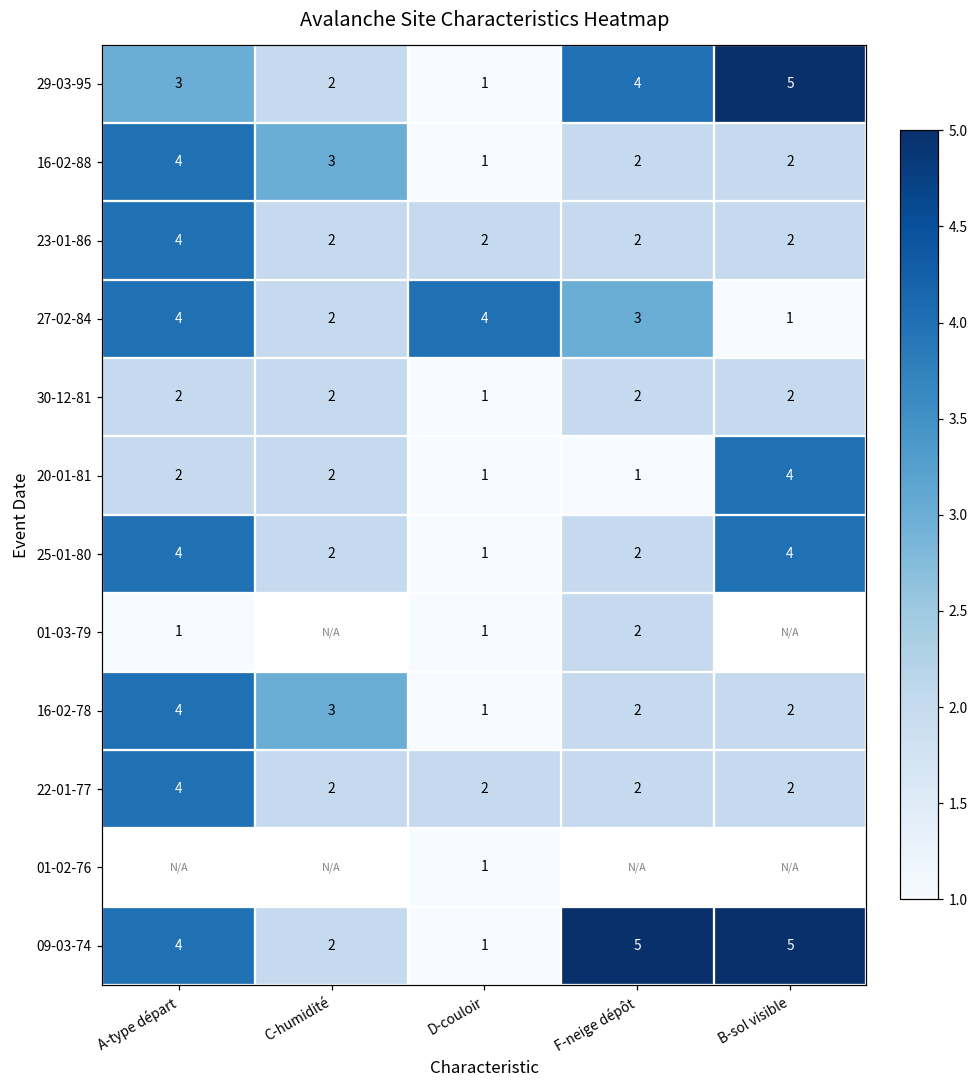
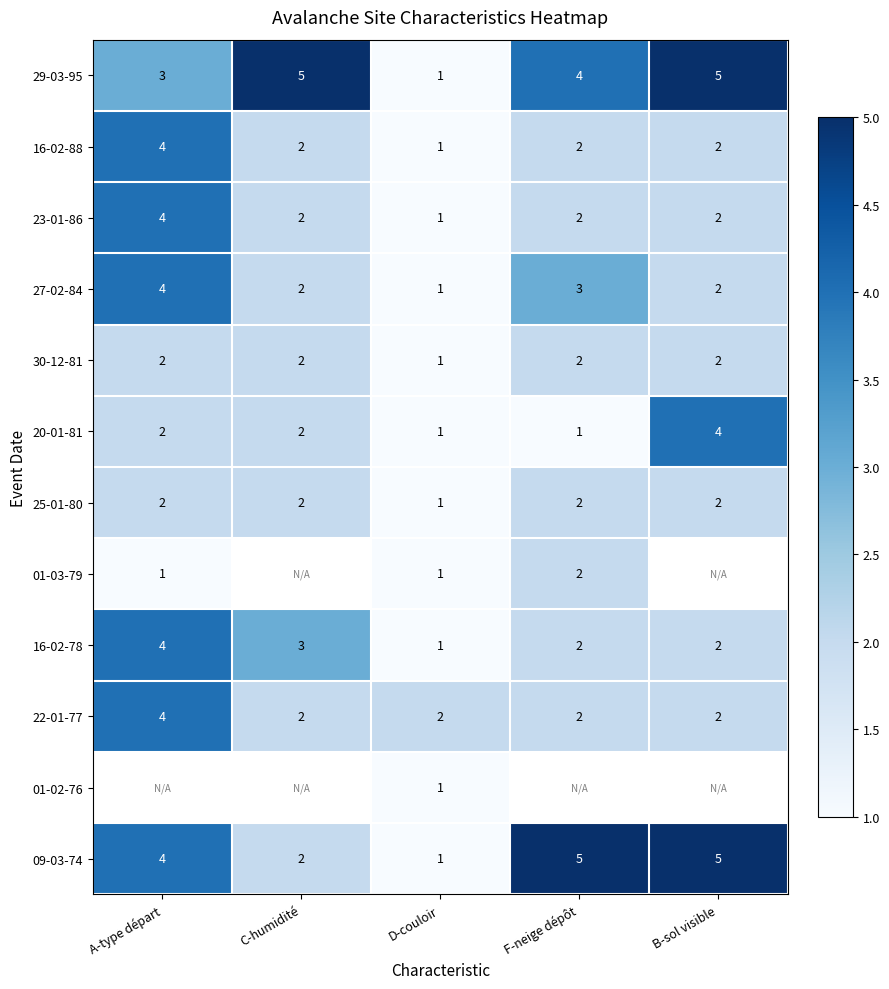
29-03-95, C-humidité: 2 -> 5
16-02-88, C-humidité: 3 -> 2
23-01-86, D-couloir: 2 -> 1
27-02-84, D-couloir: 4 -> 1
27-02-84, B-sol visible: 1 -> 2
25-01-80, A-type départ: 4 -> 2
25-01-80, B-sol visible: 4 -> 2
